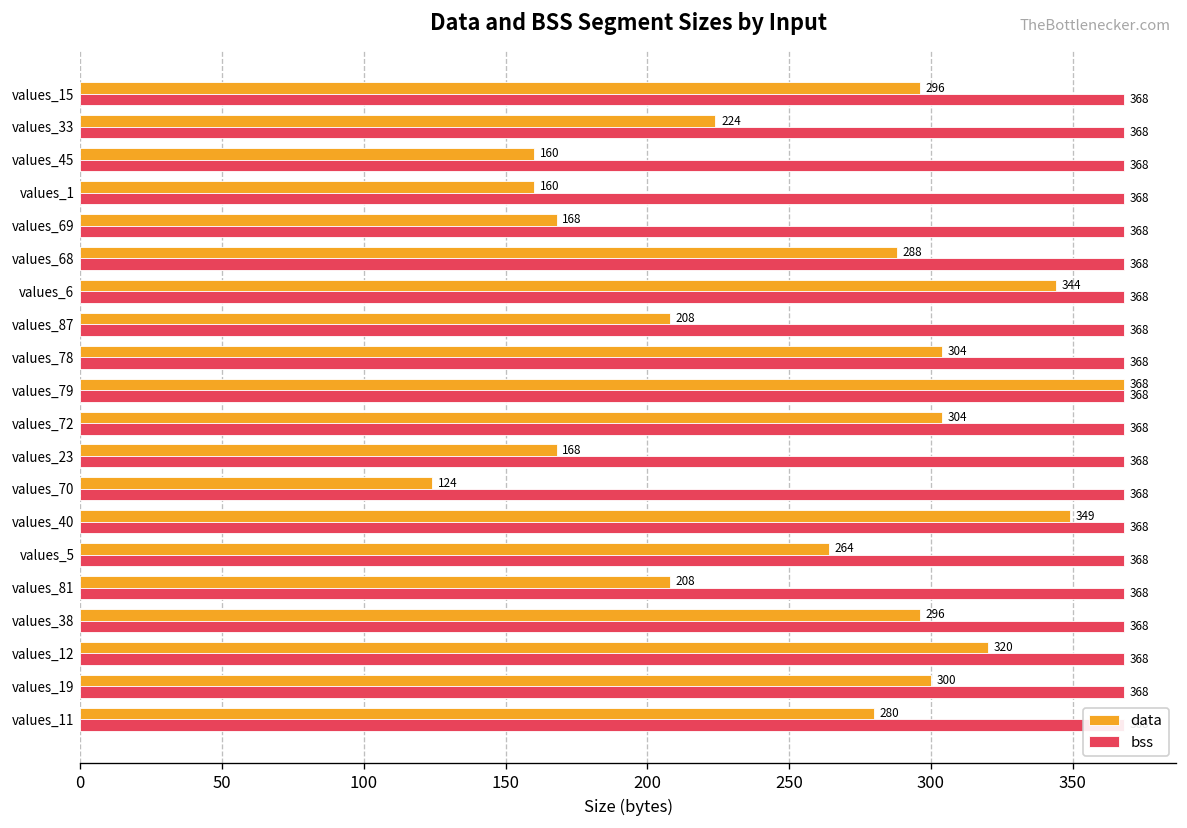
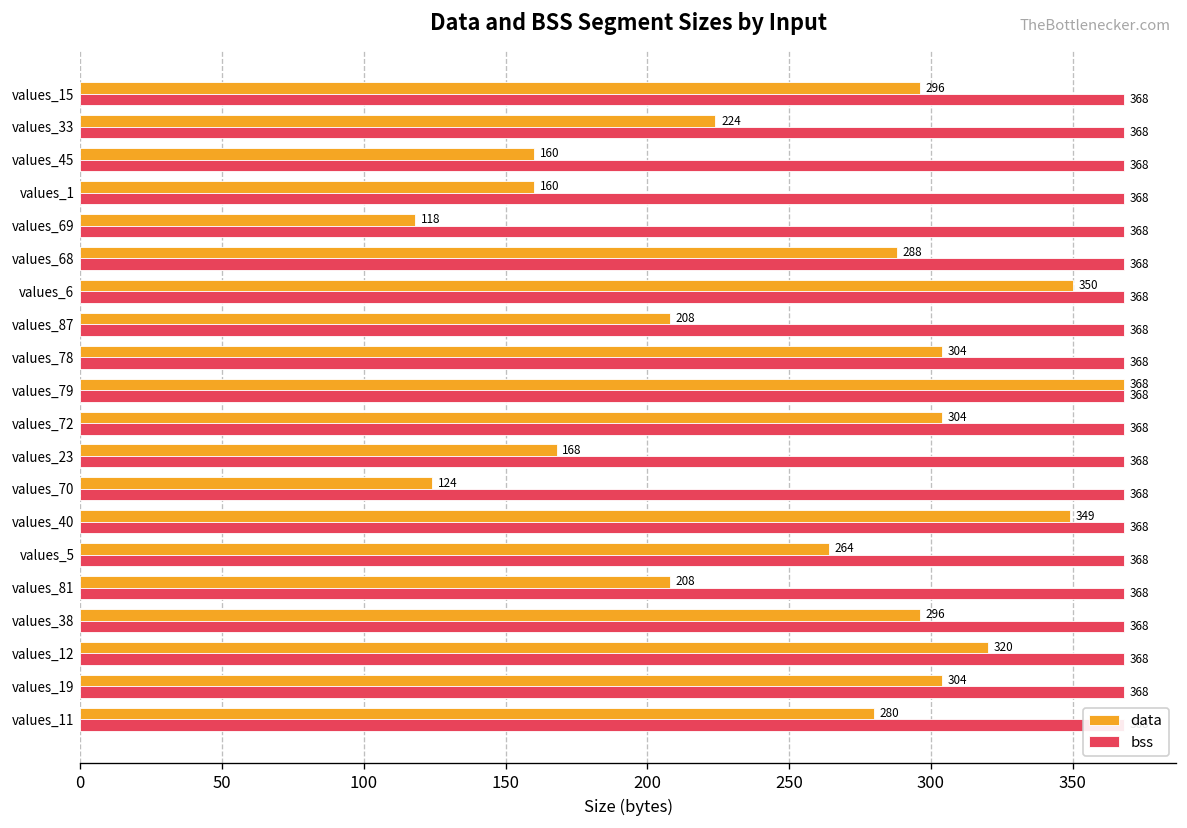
data, values_69: 168 -> 118
data, values_6: 344 -> 350
data, values_19: 300 -> 304
